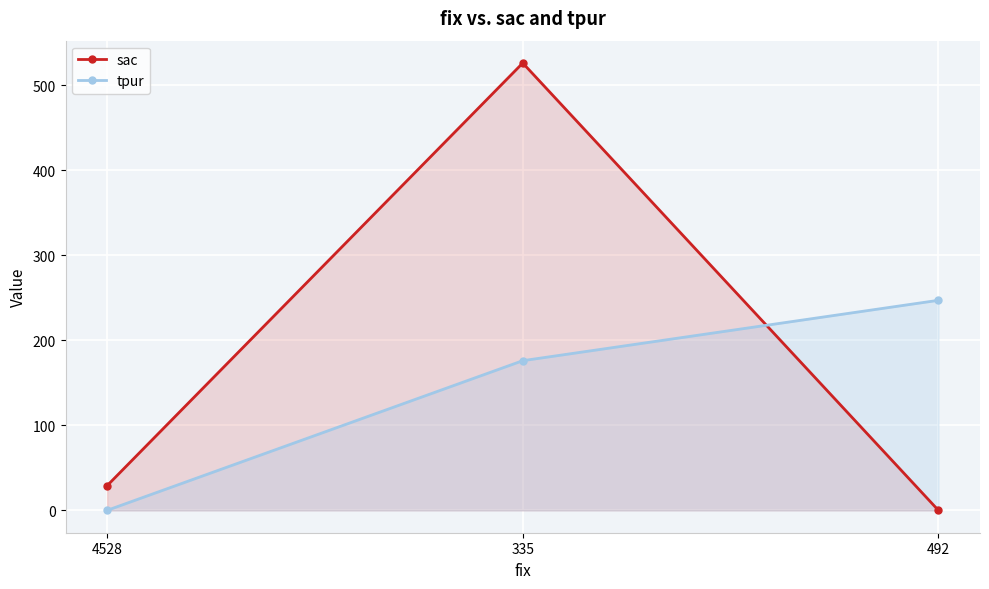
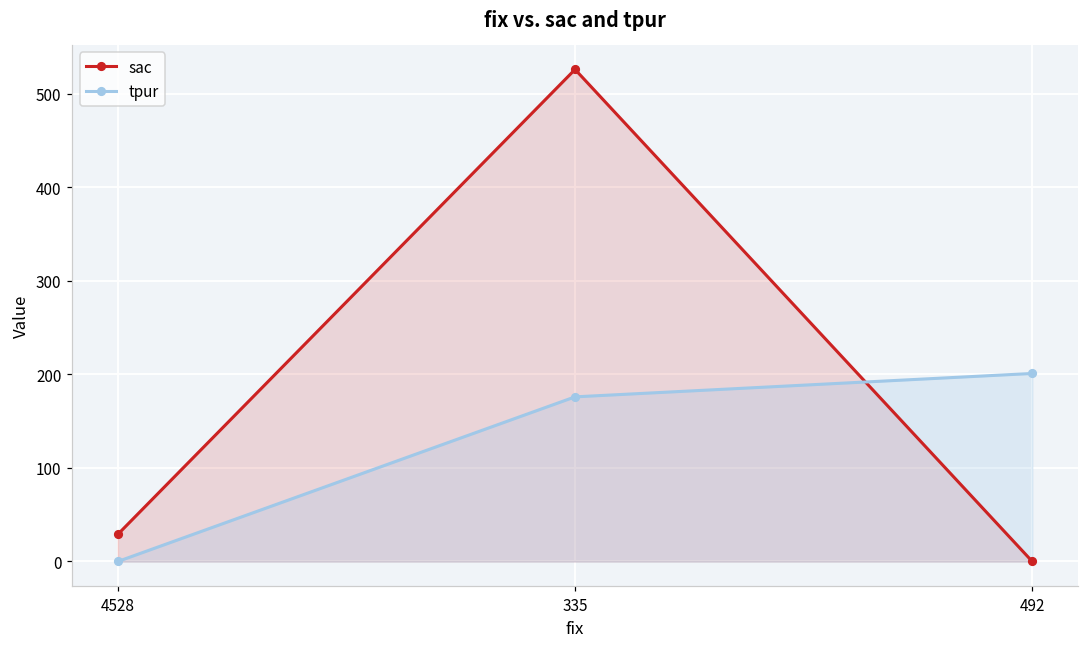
tpur, 492: 250 -> 200
